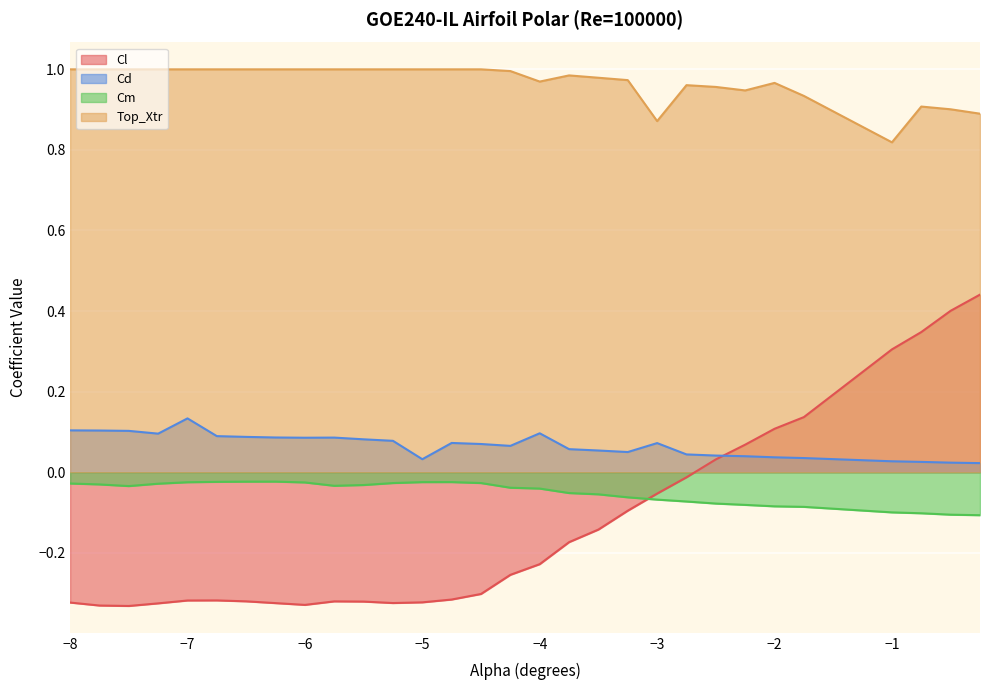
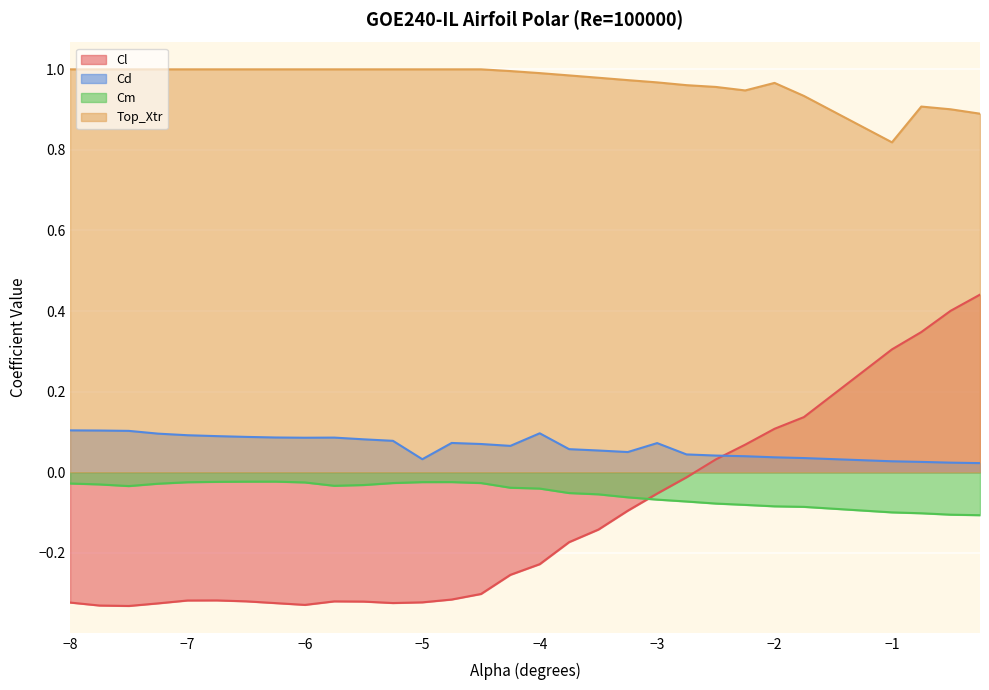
Cd, −7: 0.13 -> 0.09
Top_Xtr, −4: 0.97 -> 0.99
Top_Xtr, −3: 0.87 -> 0.97
